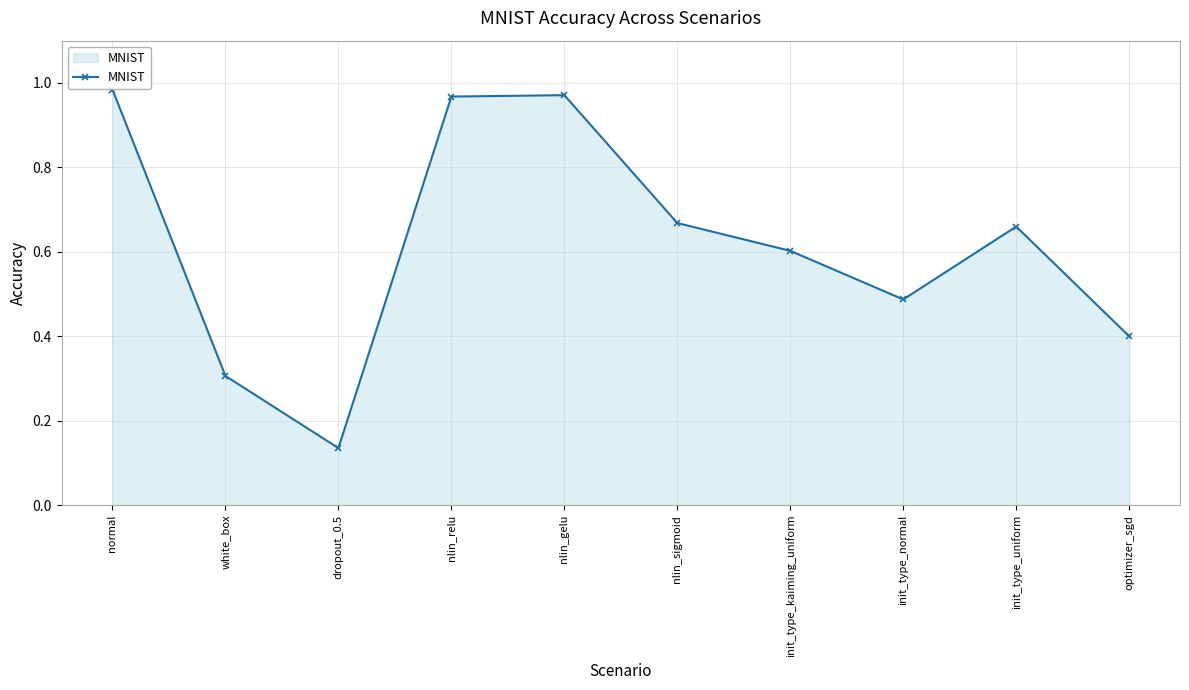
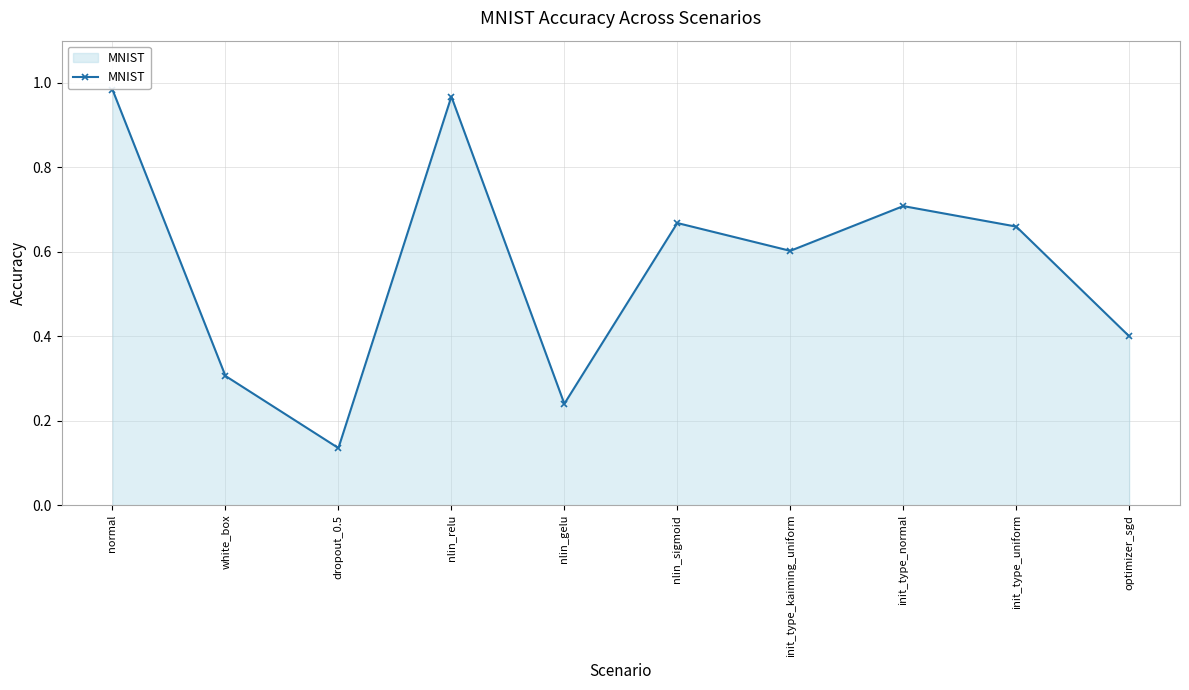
nlin_gelu: 0.97 -> 0.24
init_type_normal: 0.49 -> 0.71
